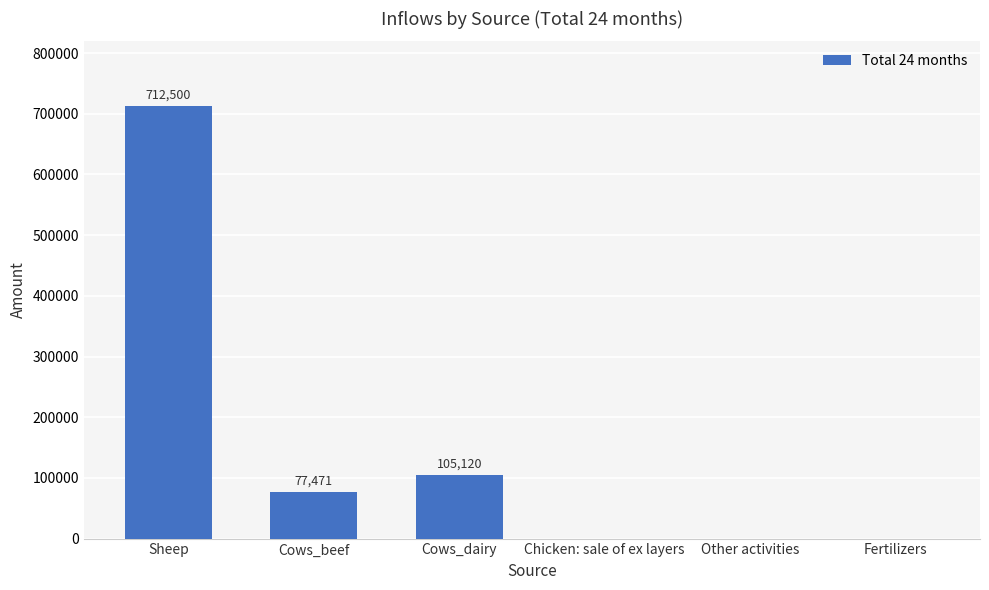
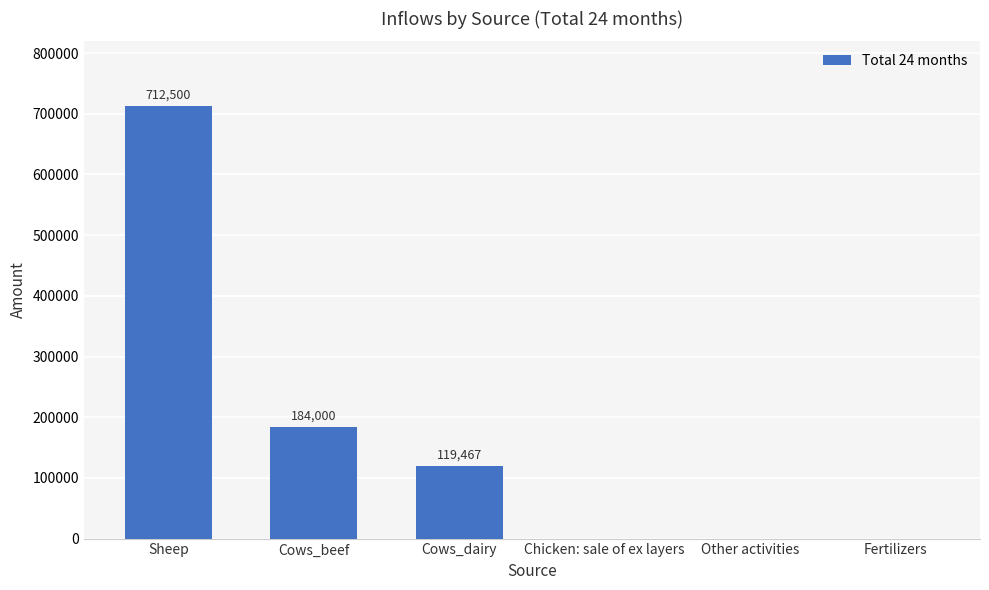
Cows_beef: 77,471 -> 184,000
Cows_dairy: 105,120 -> 119,467
